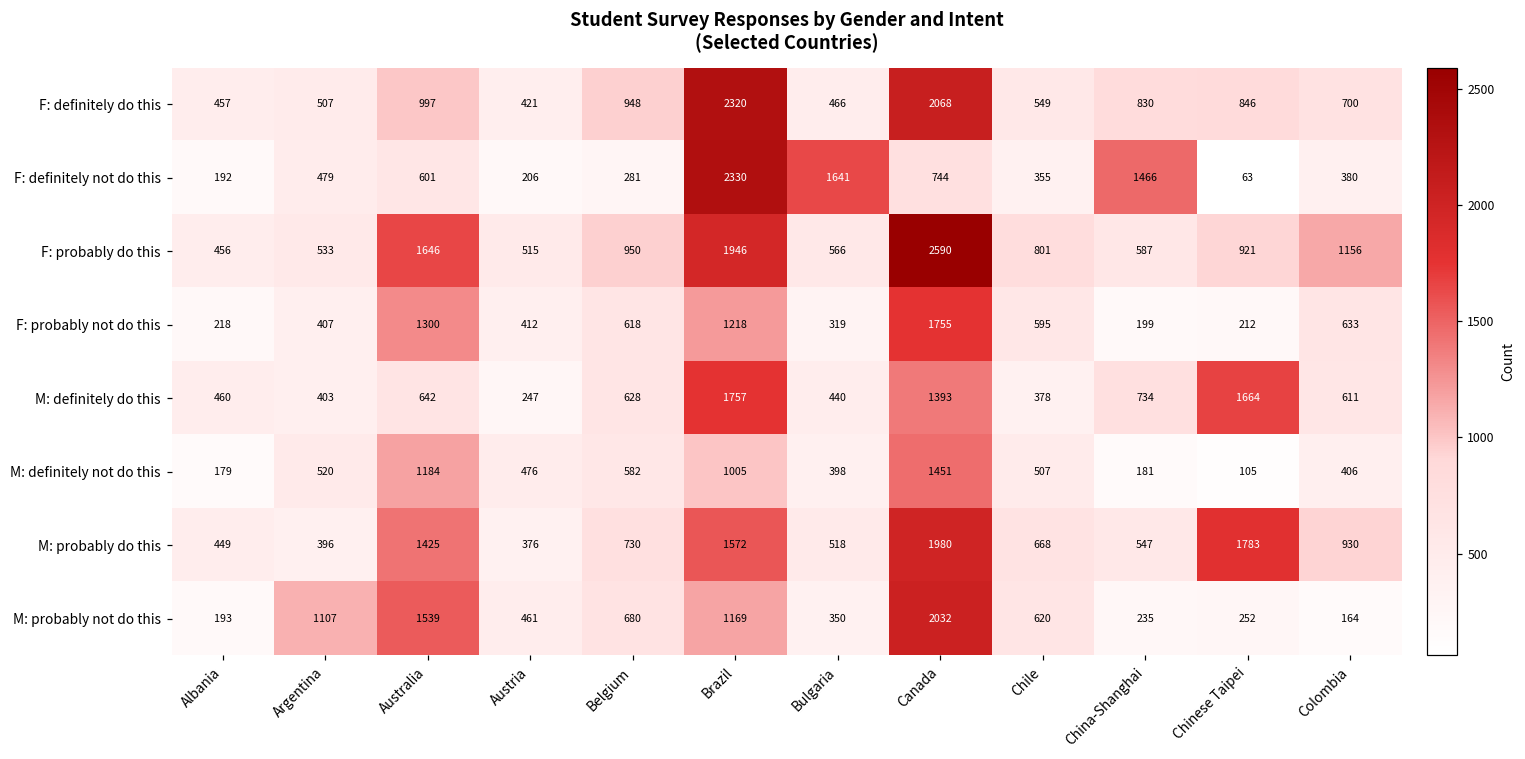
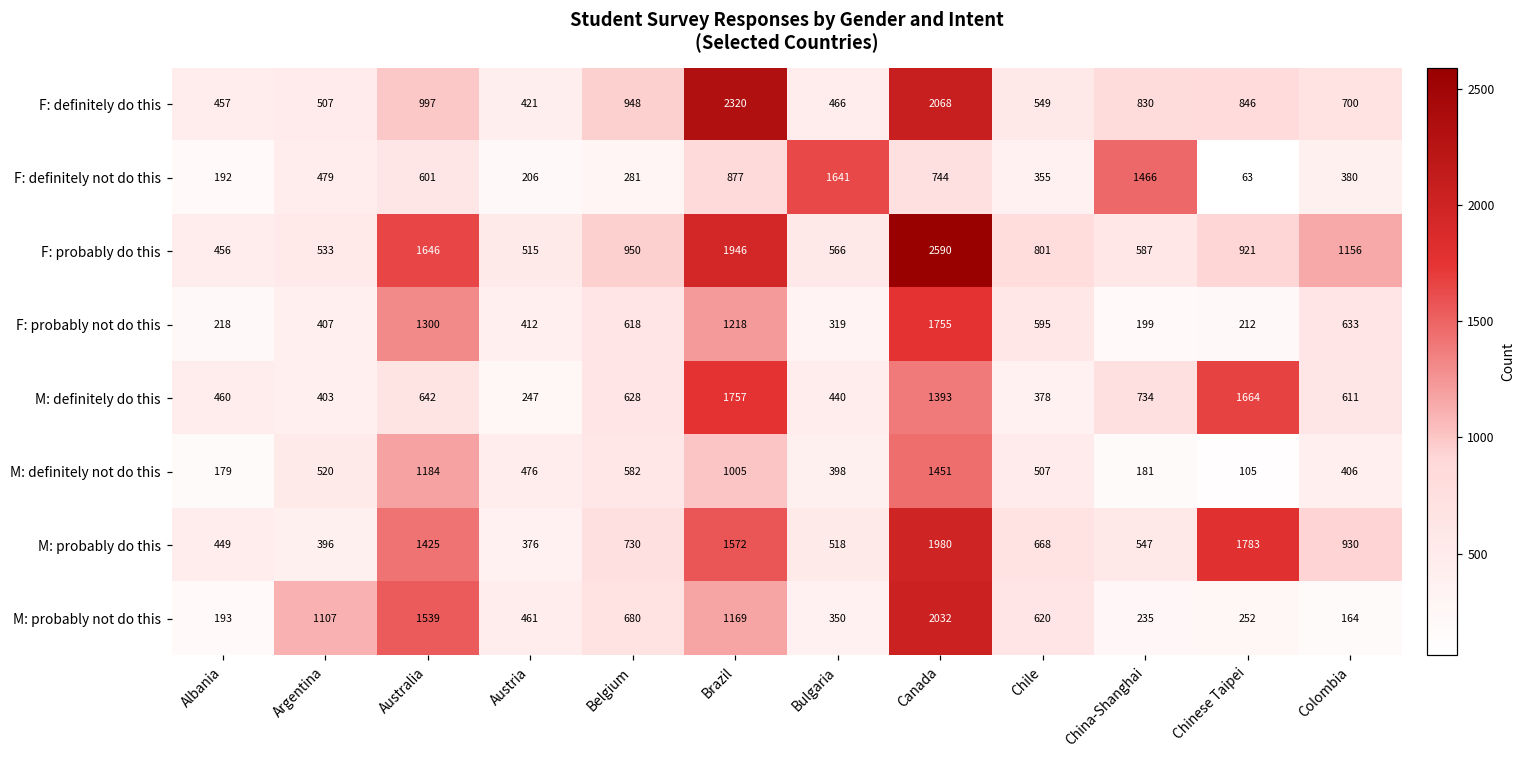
F: definitely not do this, Brazil: 2330 -> 877
